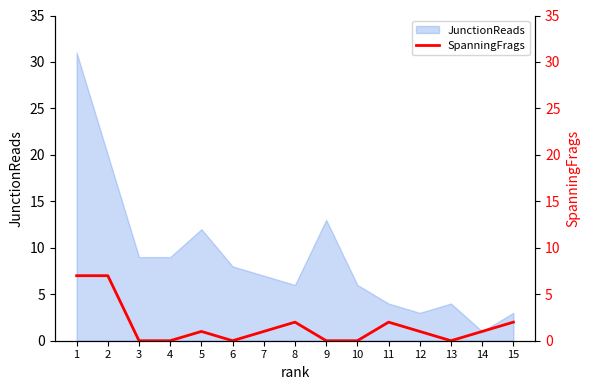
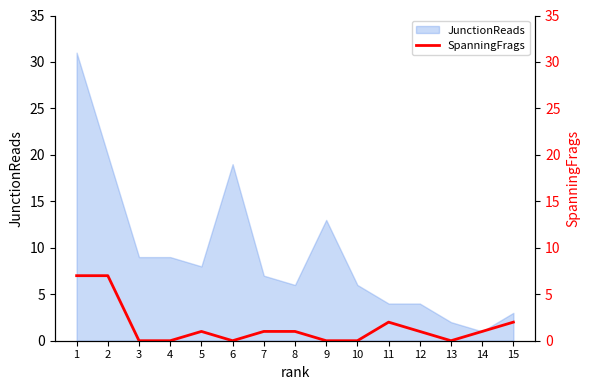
JunctionReads, 5: 12 -> 8
JunctionReads, 6: 8 -> 19
JunctionReads, 12: 3 -> 4
JunctionReads, 13: 4 -> 2
SpanningFrags, 8: 2 -> 1
